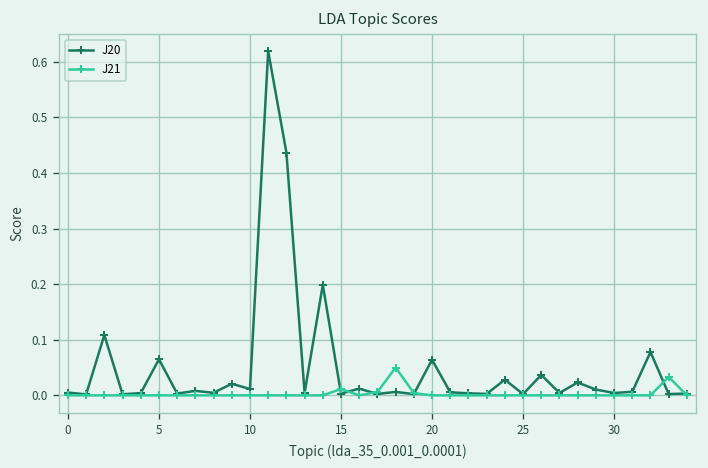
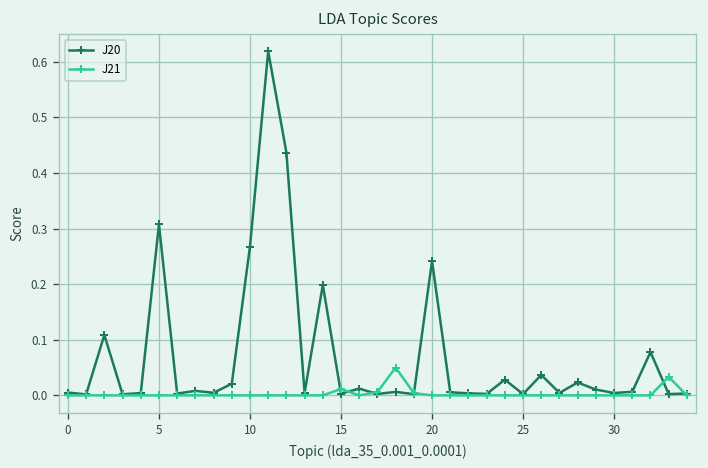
J20, 5: 0.06 -> 0.31
J20, 10: 0.01 -> 0.27
J20, 20: 0.06 -> 0.24
